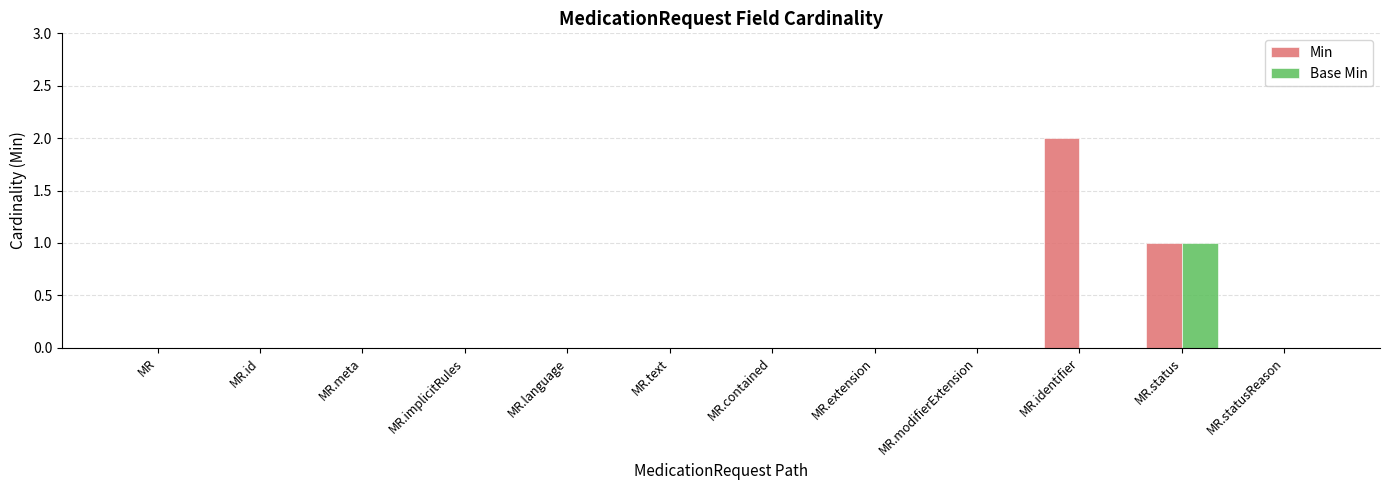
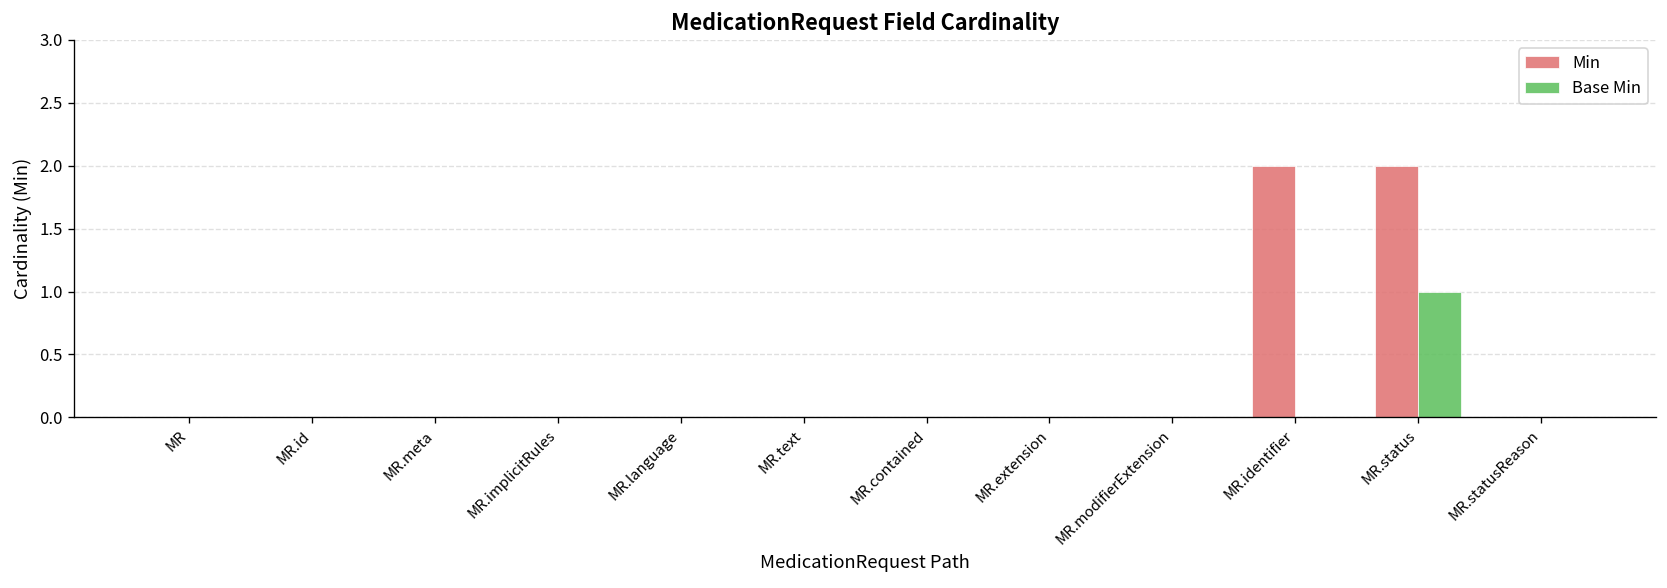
Min, MR.status: 1 -> 2
